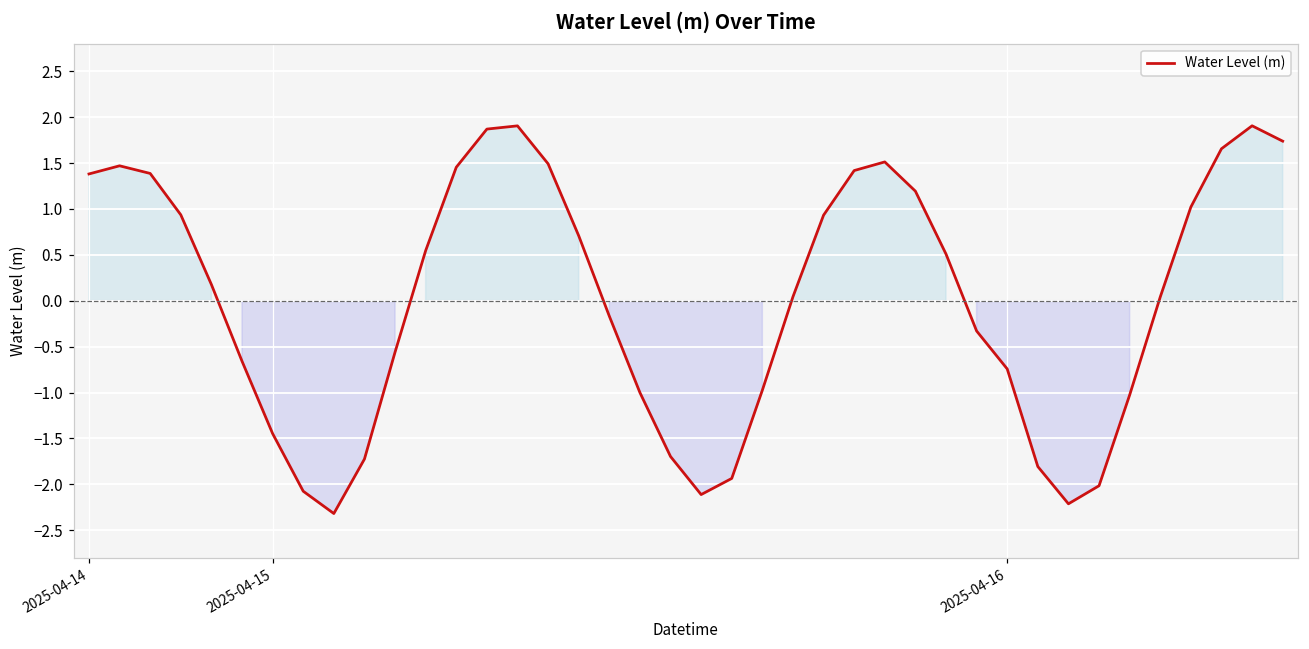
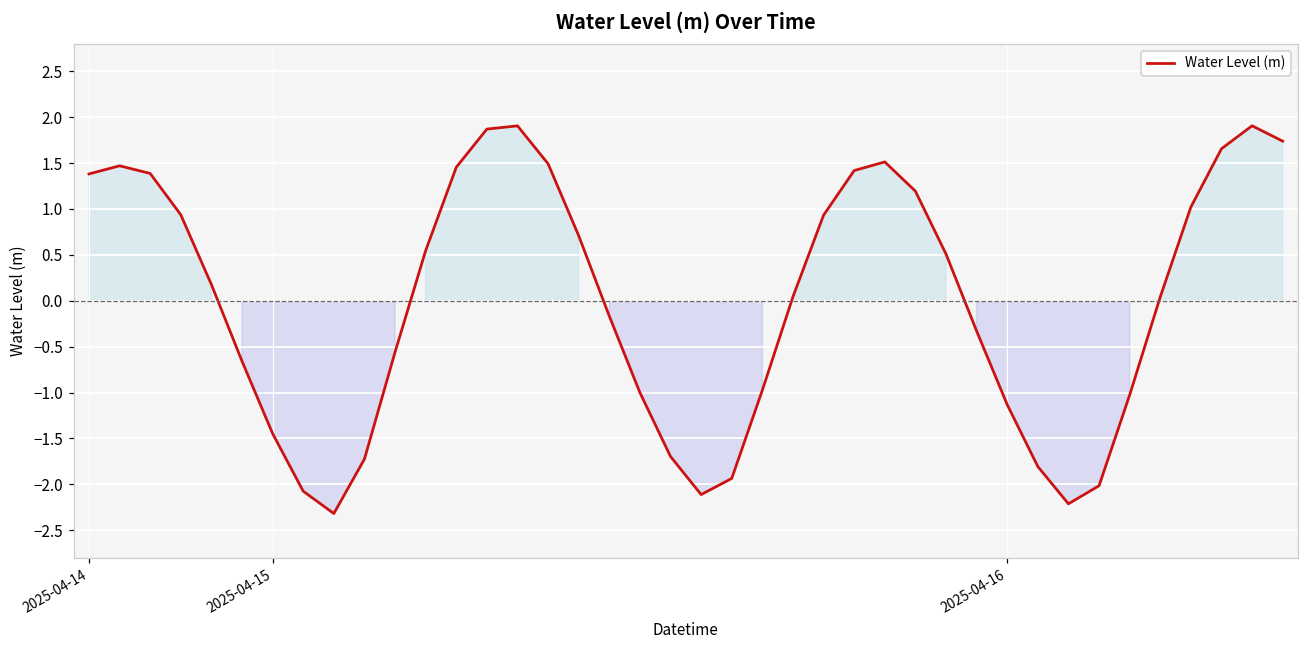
2025-04-16: -0.7 -> -1.1
